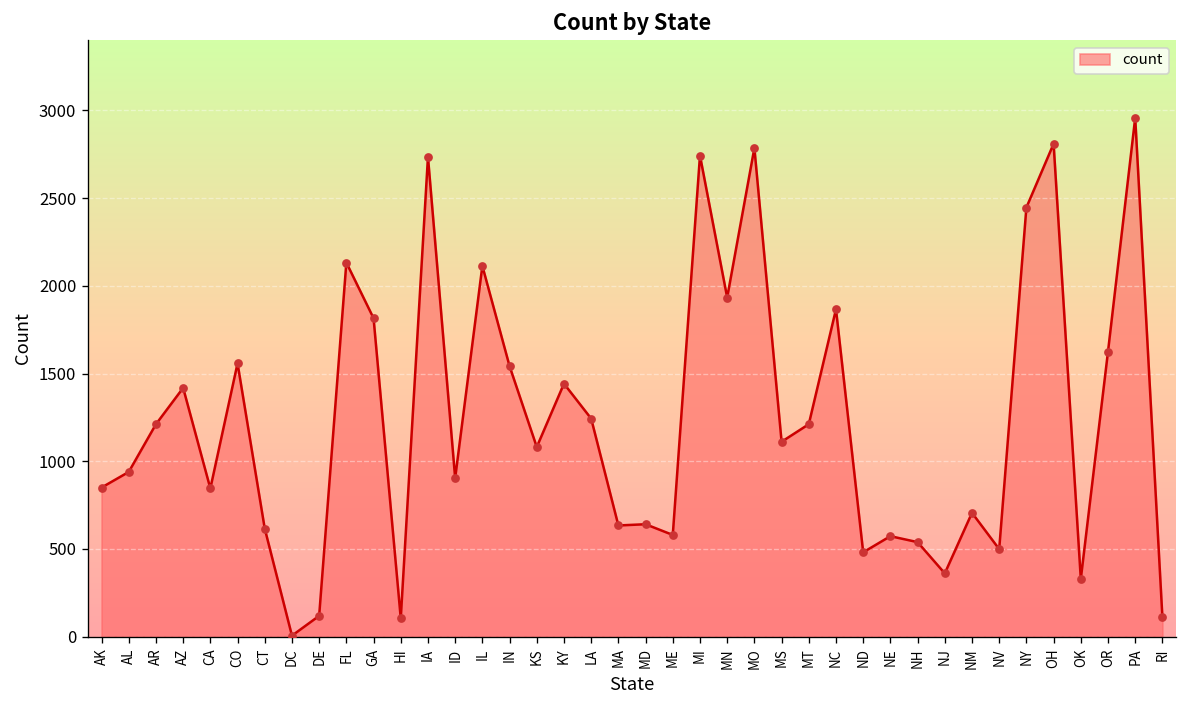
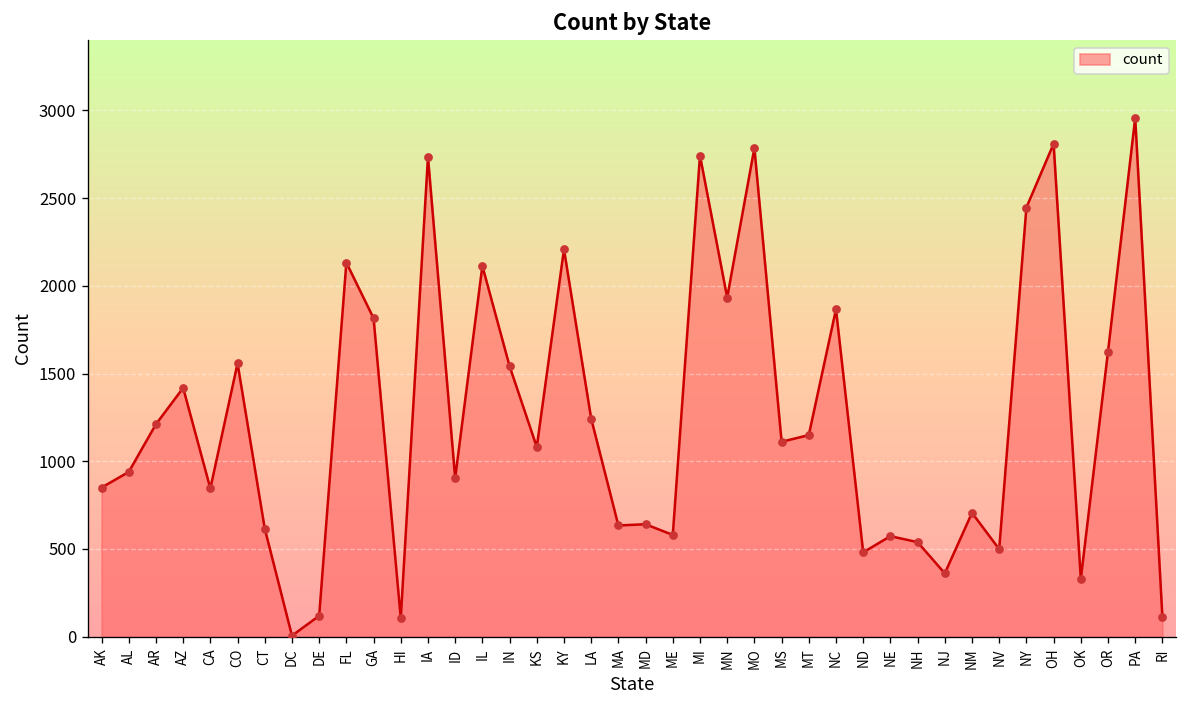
KY: 1440 -> 2210
MT: 1210 -> 1150
